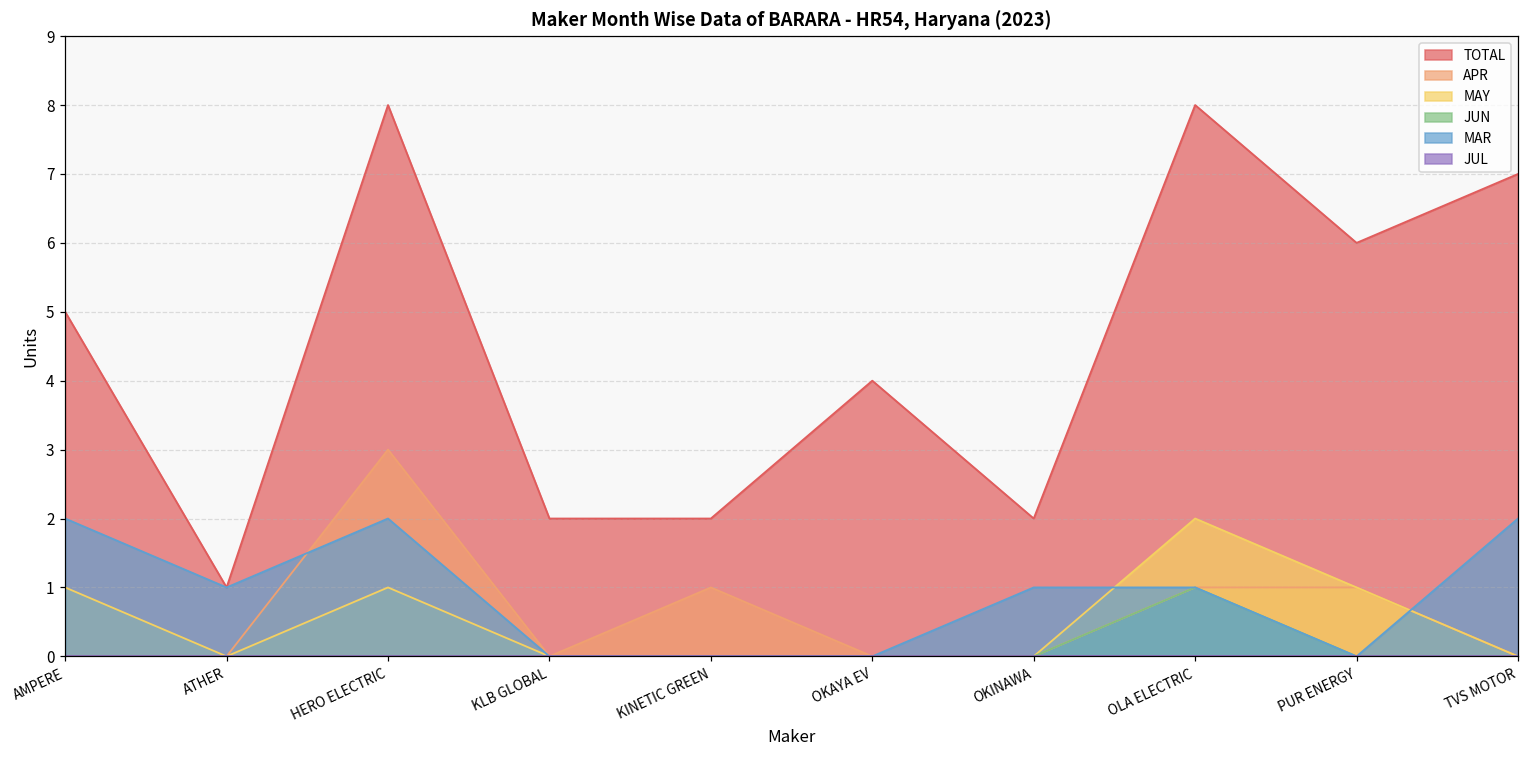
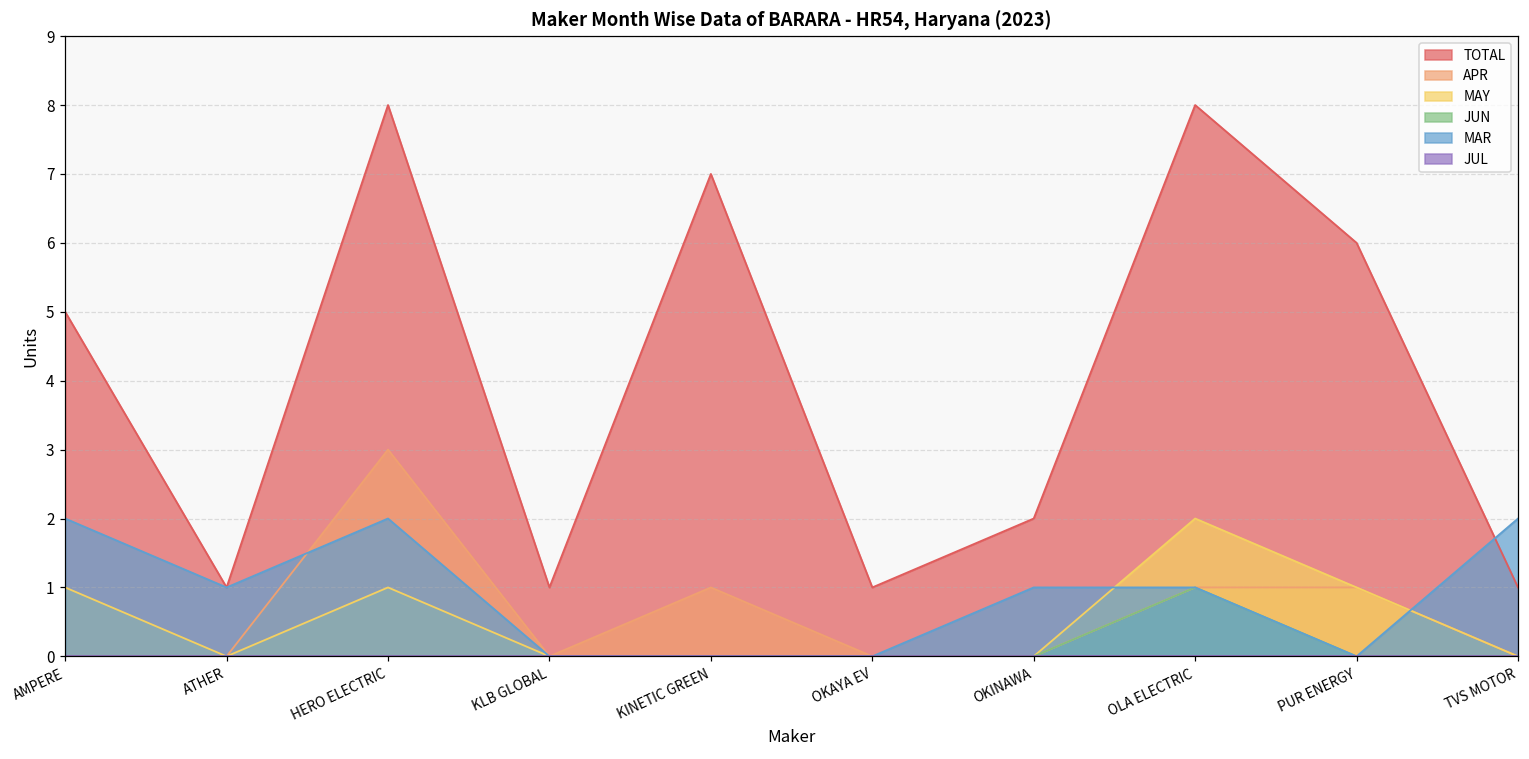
TOTAL, KLB GLOBAL: 2 -> 1
TOTAL, KINETIC GREEN: 2 -> 7
TOTAL, OKAYA EV: 4 -> 1
TOTAL, TVS MOTOR: 7 -> 1
